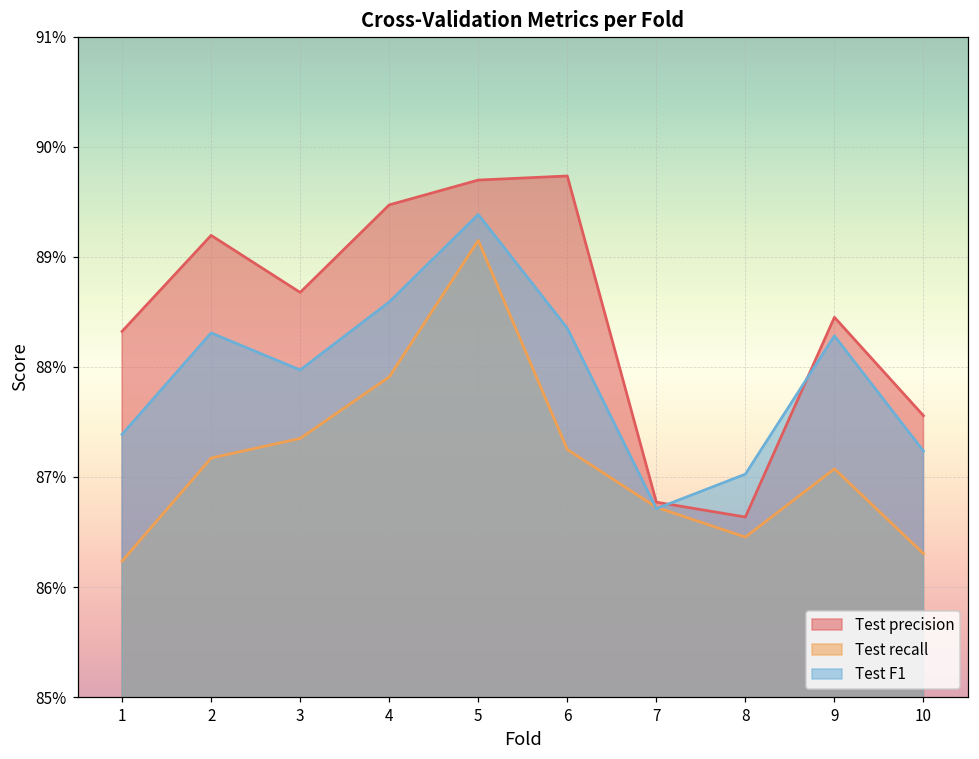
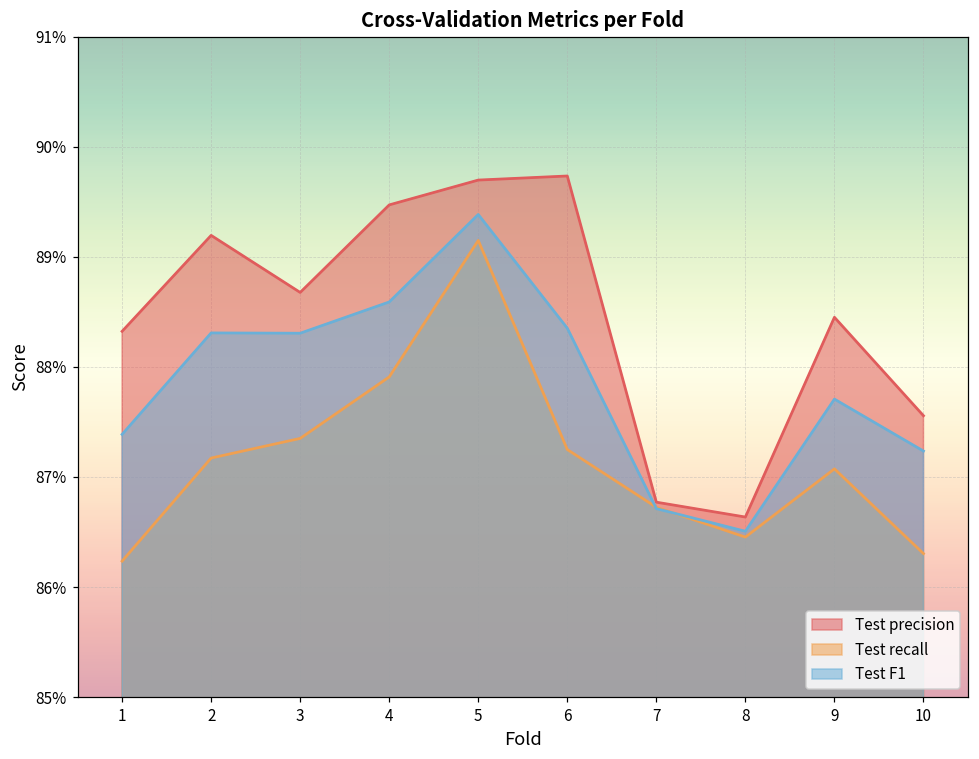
Test F1, 3: 87.97% -> 88.31%
Test F1, 8: 87.03% -> 86.51%
Test F1, 9: 88.28% -> 87.71%
